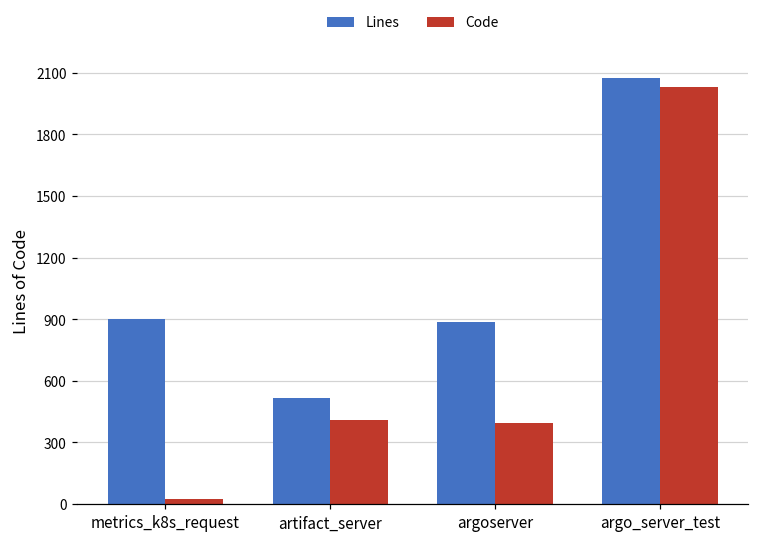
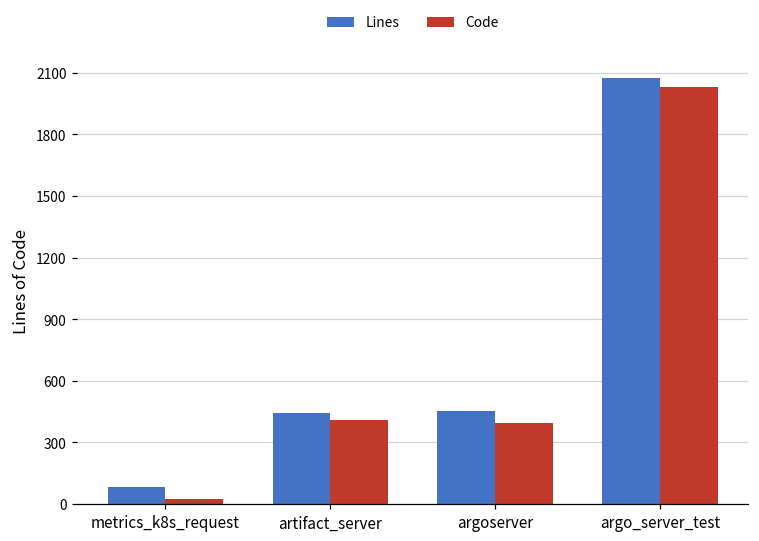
Lines, metrics_k8s_request: 900 -> 80
Lines, artifact_server: 520 -> 440
Lines, argoserver: 890 -> 450
